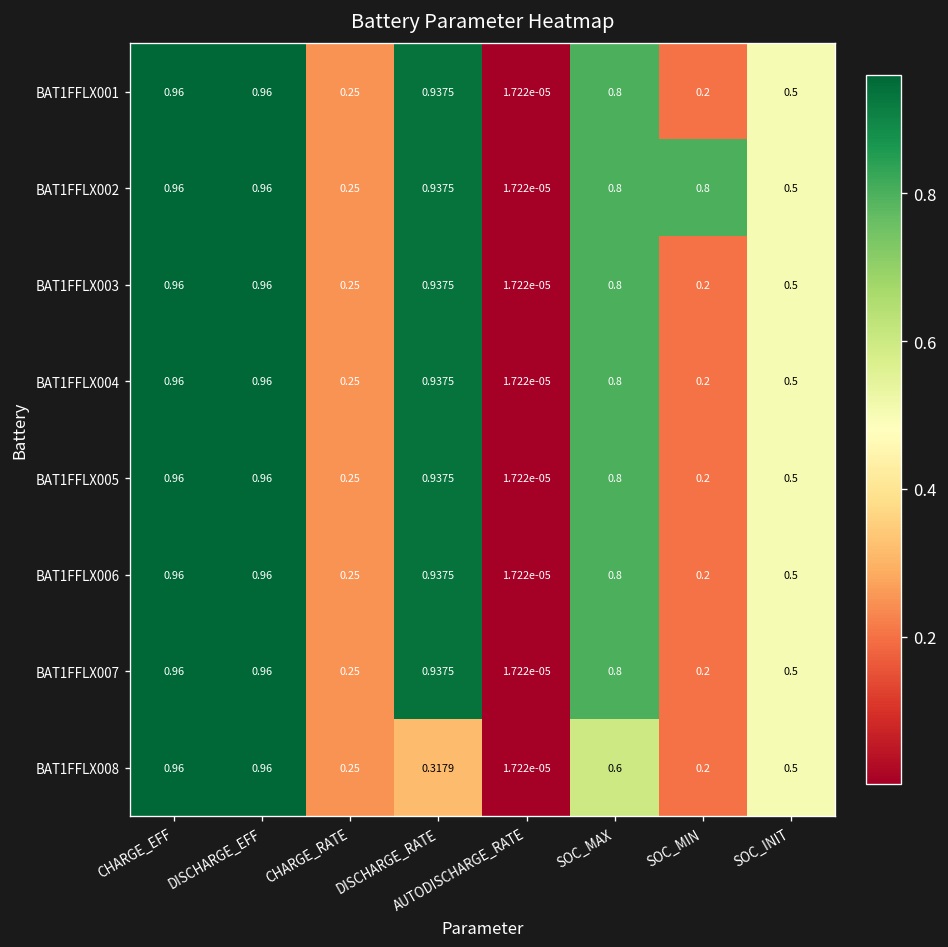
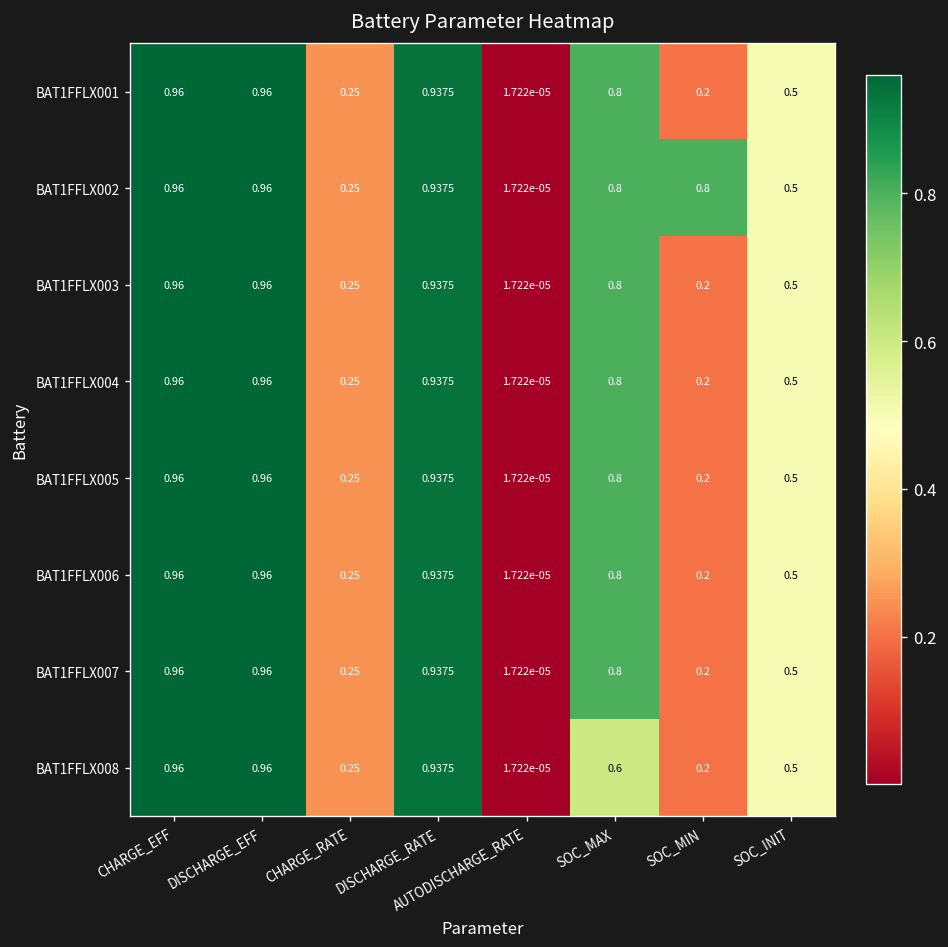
BAT1FFLX008, DISCHARGE_RATE: 0.3179 -> 0.9375
